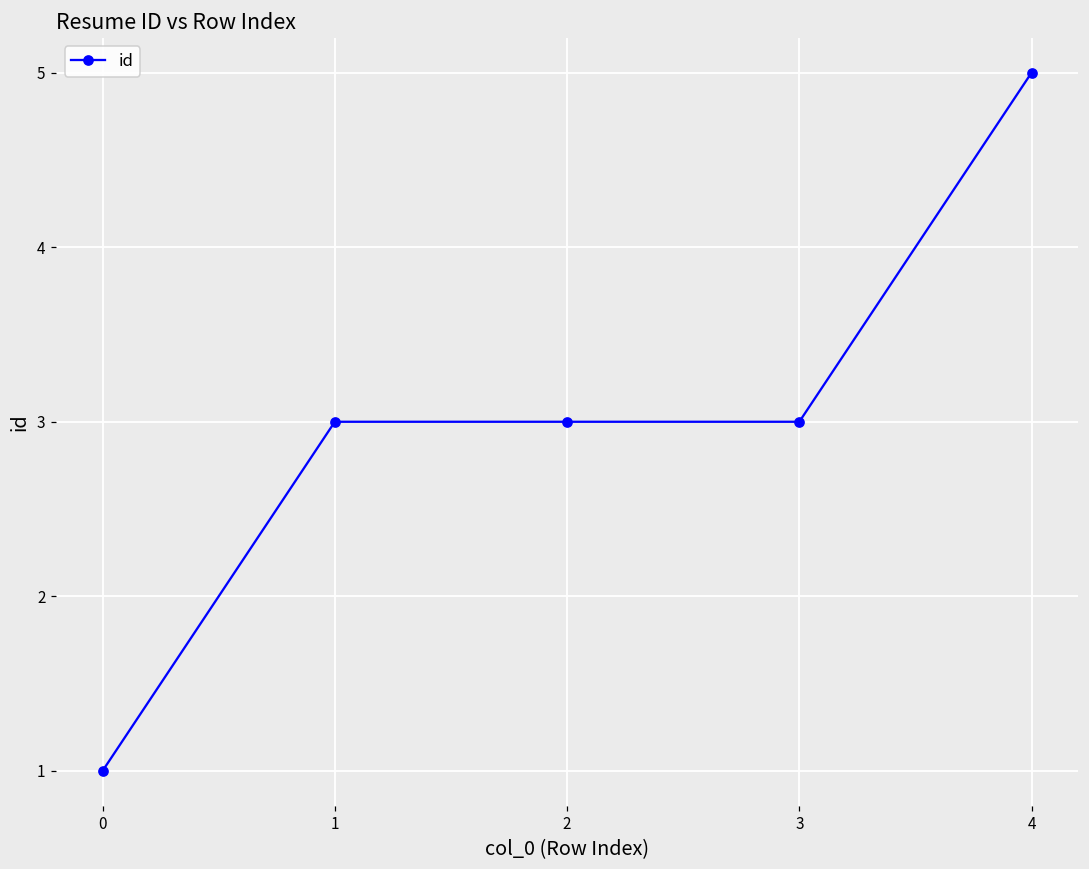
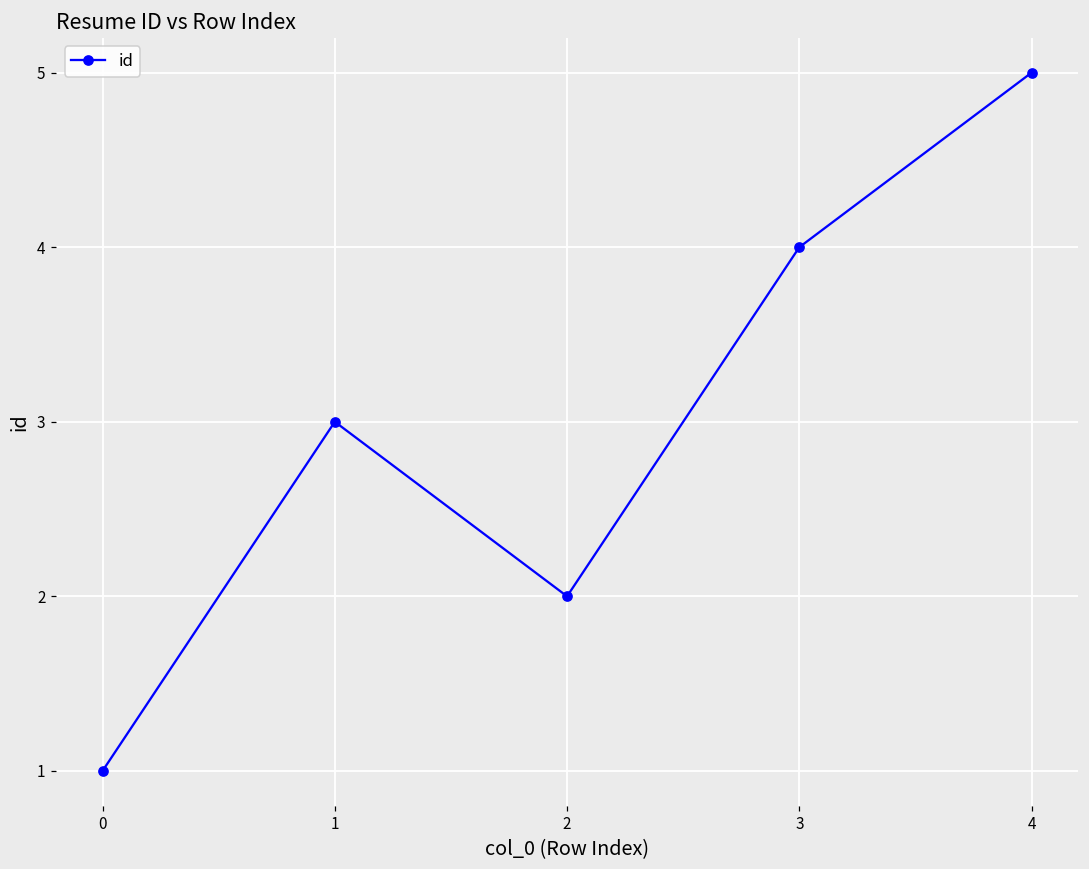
2: 3 -> 2
3: 3 -> 4
